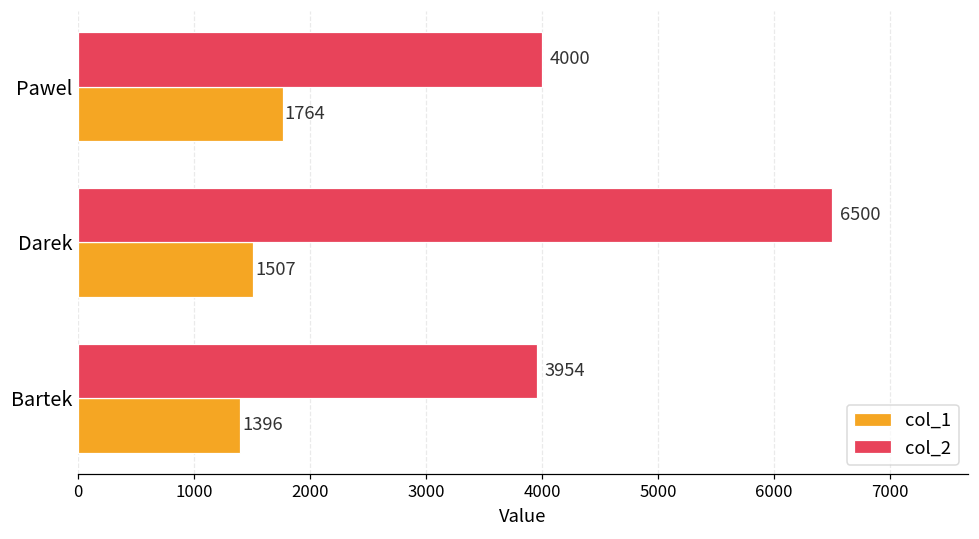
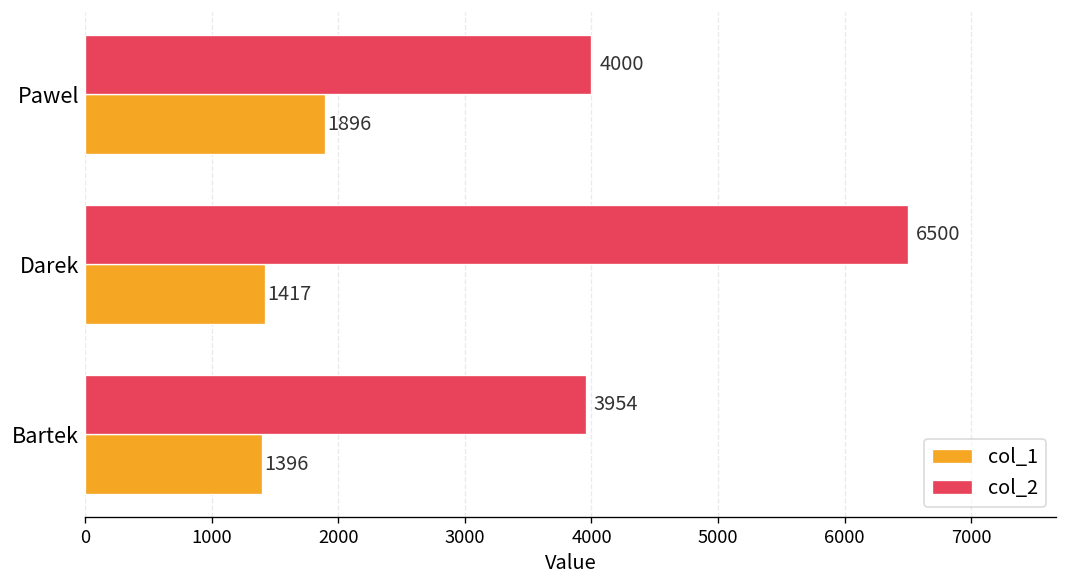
col_1, Pawel: 1764 -> 1896
col_1, Darek: 1507 -> 1417
